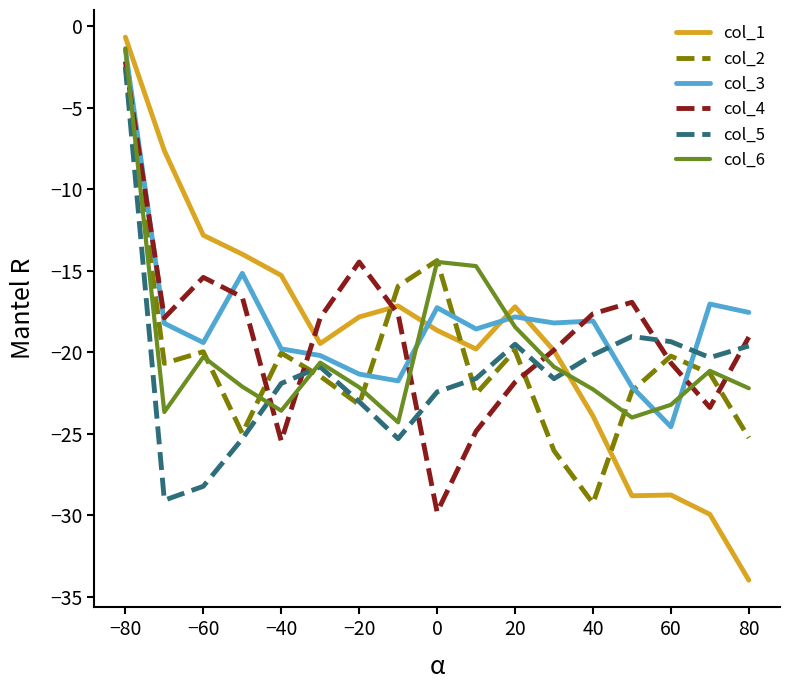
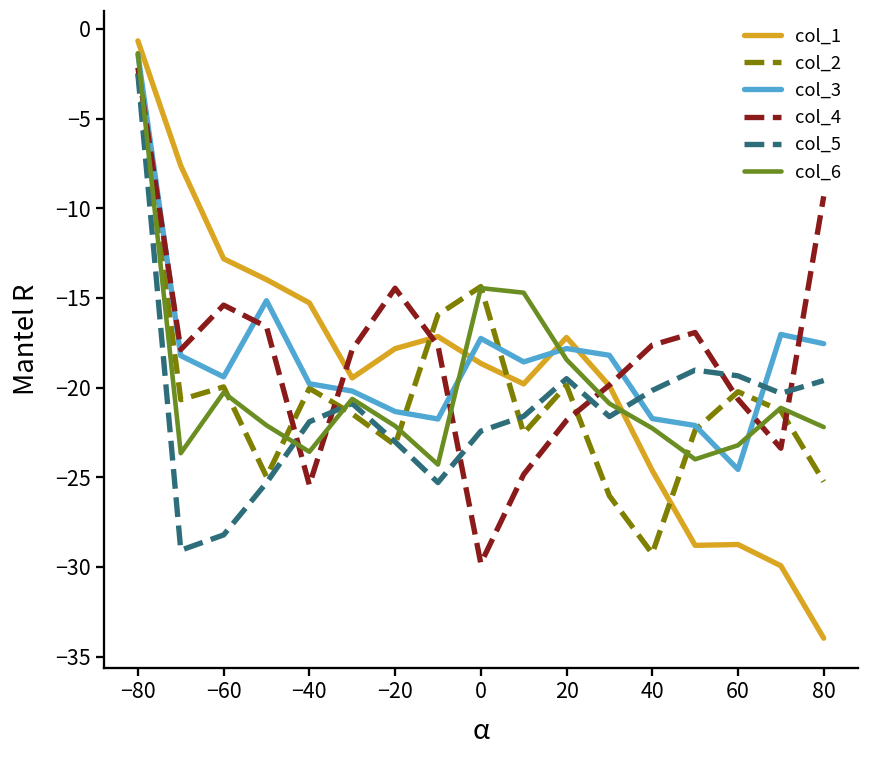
col_1, 40: -23.9 -> -24.6
col_3, 40: -18.1 -> -21.7
col_4, 80: -19.1 -> -9.3
